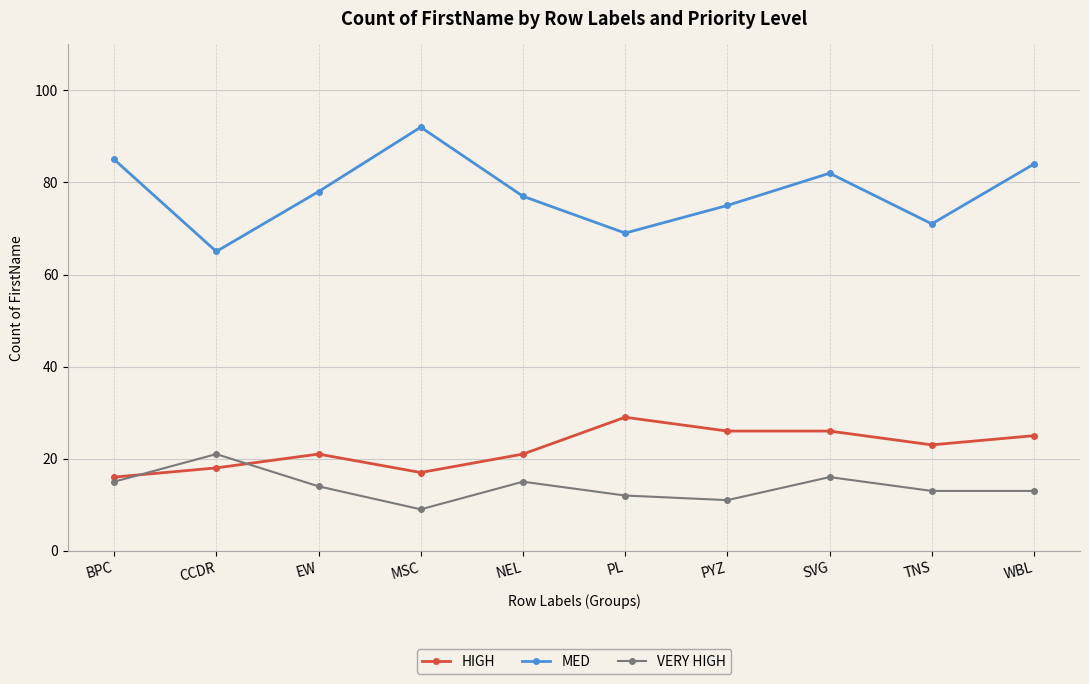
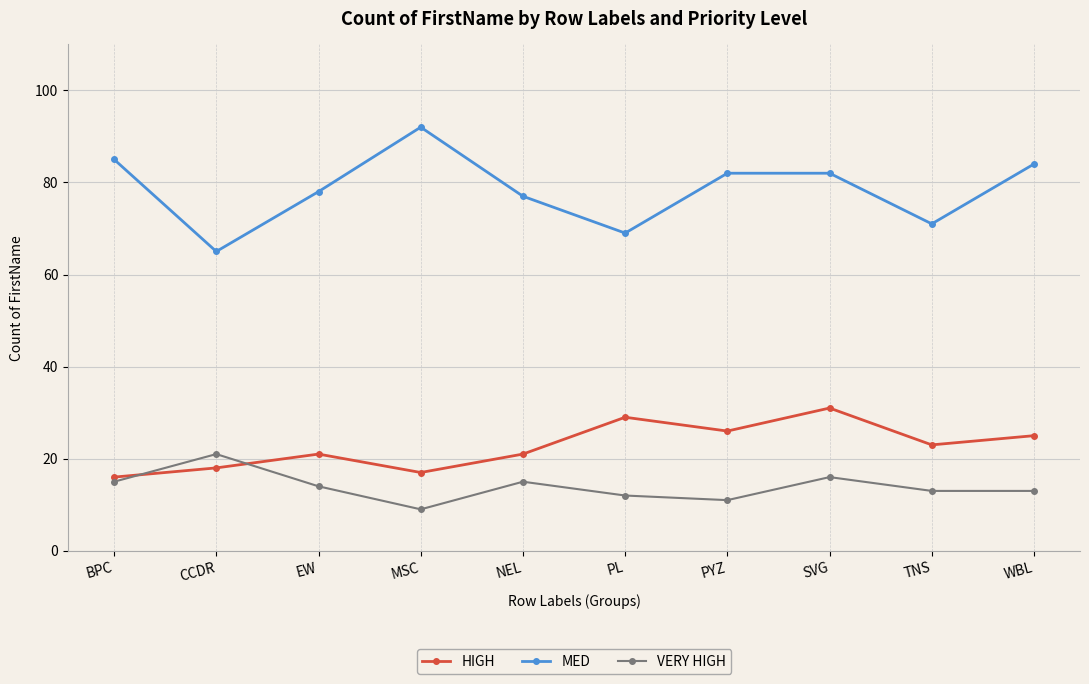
MED, PYZ: 75 -> 82
HIGH, SVG: 26 -> 31
